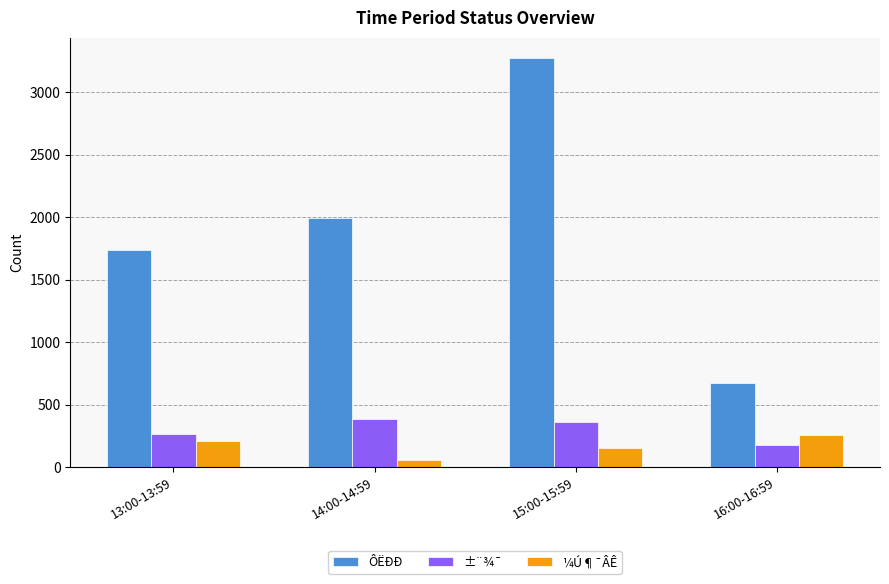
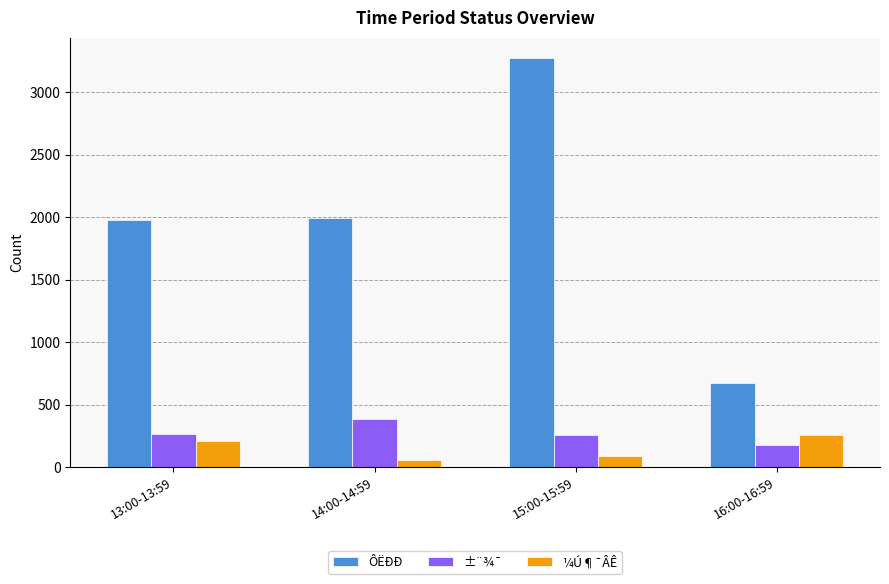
ÔËÐÐ, 13:00-13:59: 1740 -> 1980
±¨¾¯, 15:00-15:59: 360 -> 250
¼Ú¶¯ÂÊ, 15:00-15:59: 160 -> 90
